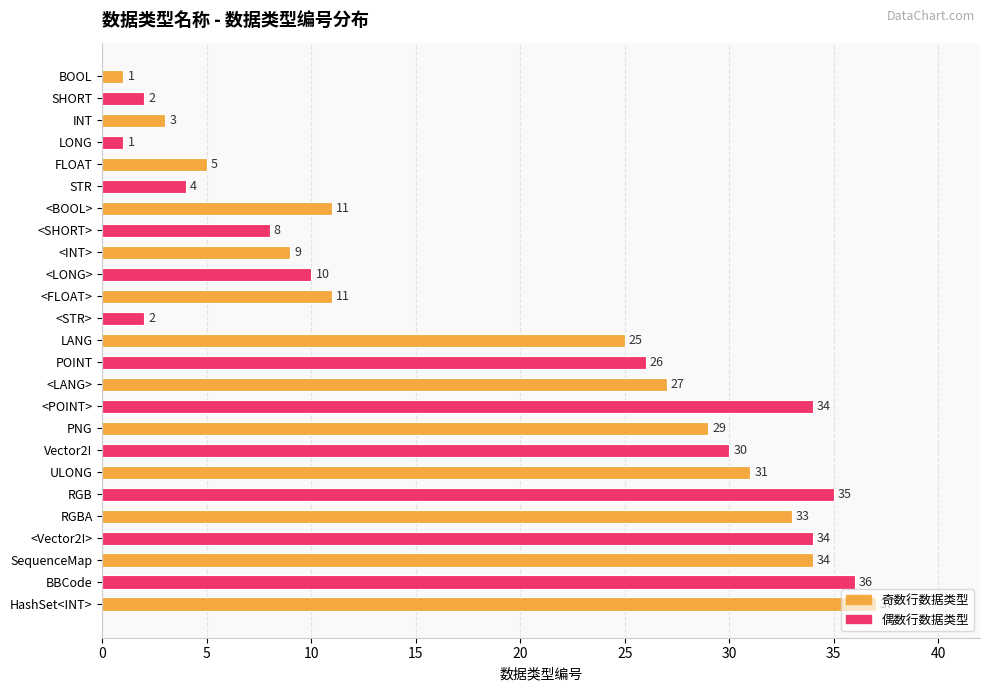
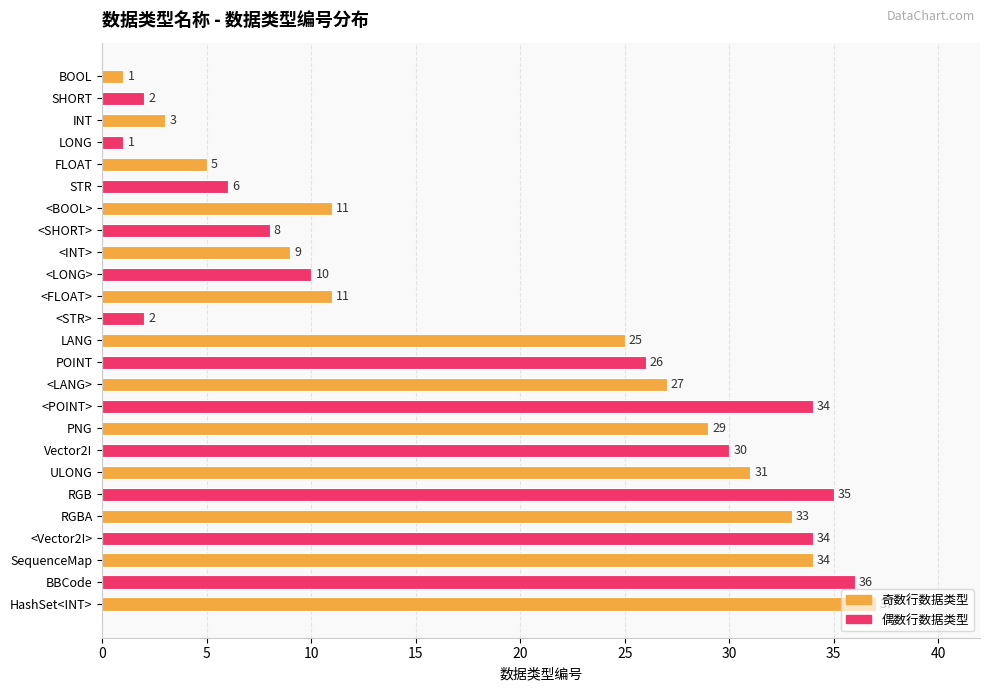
STR: 4 -> 6
